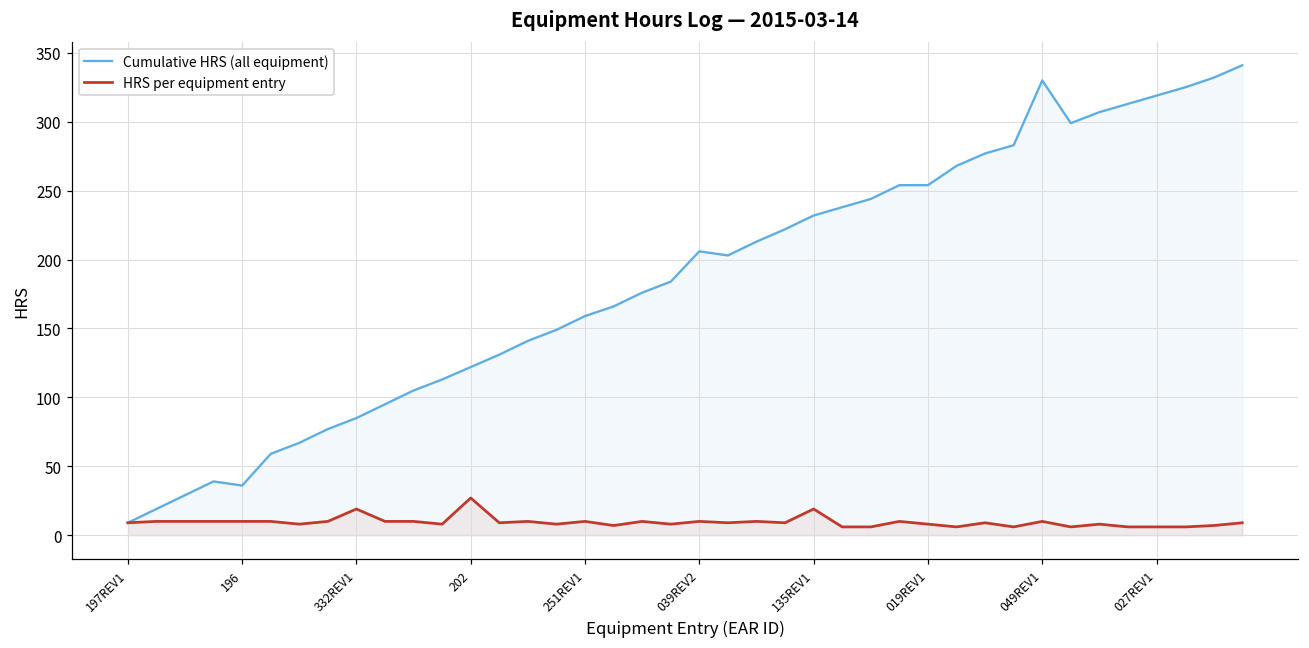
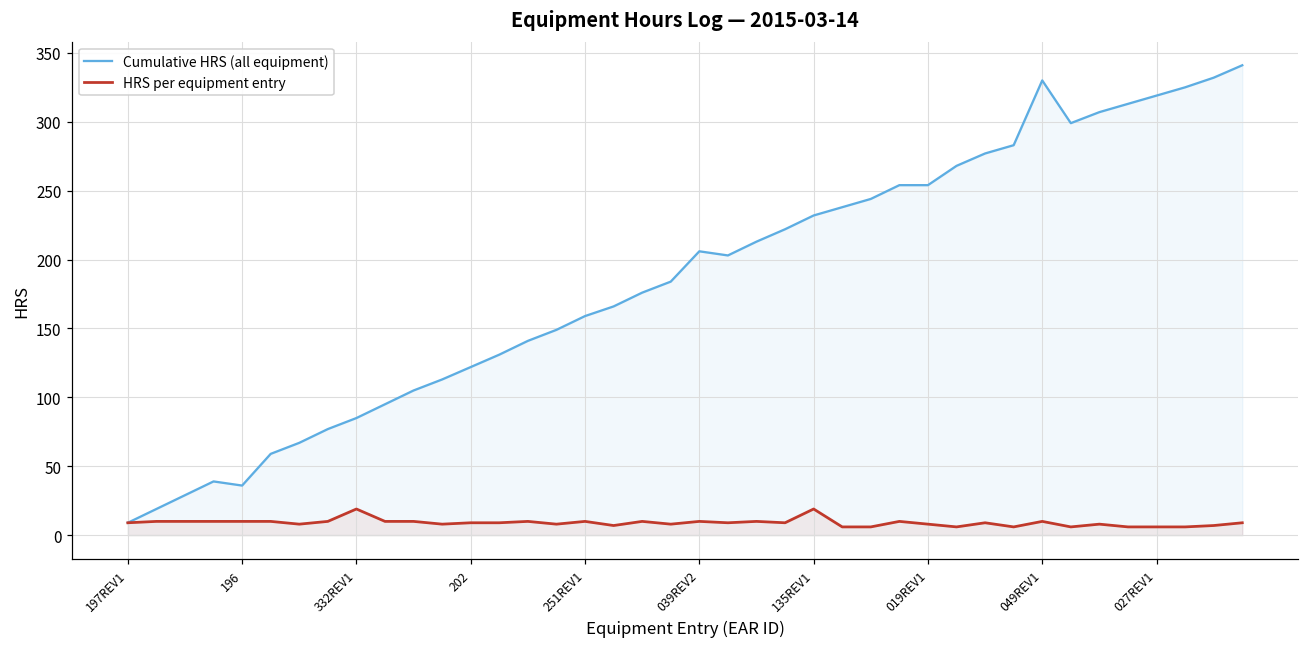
HRS per equipment entry, 202: 27 -> 9
